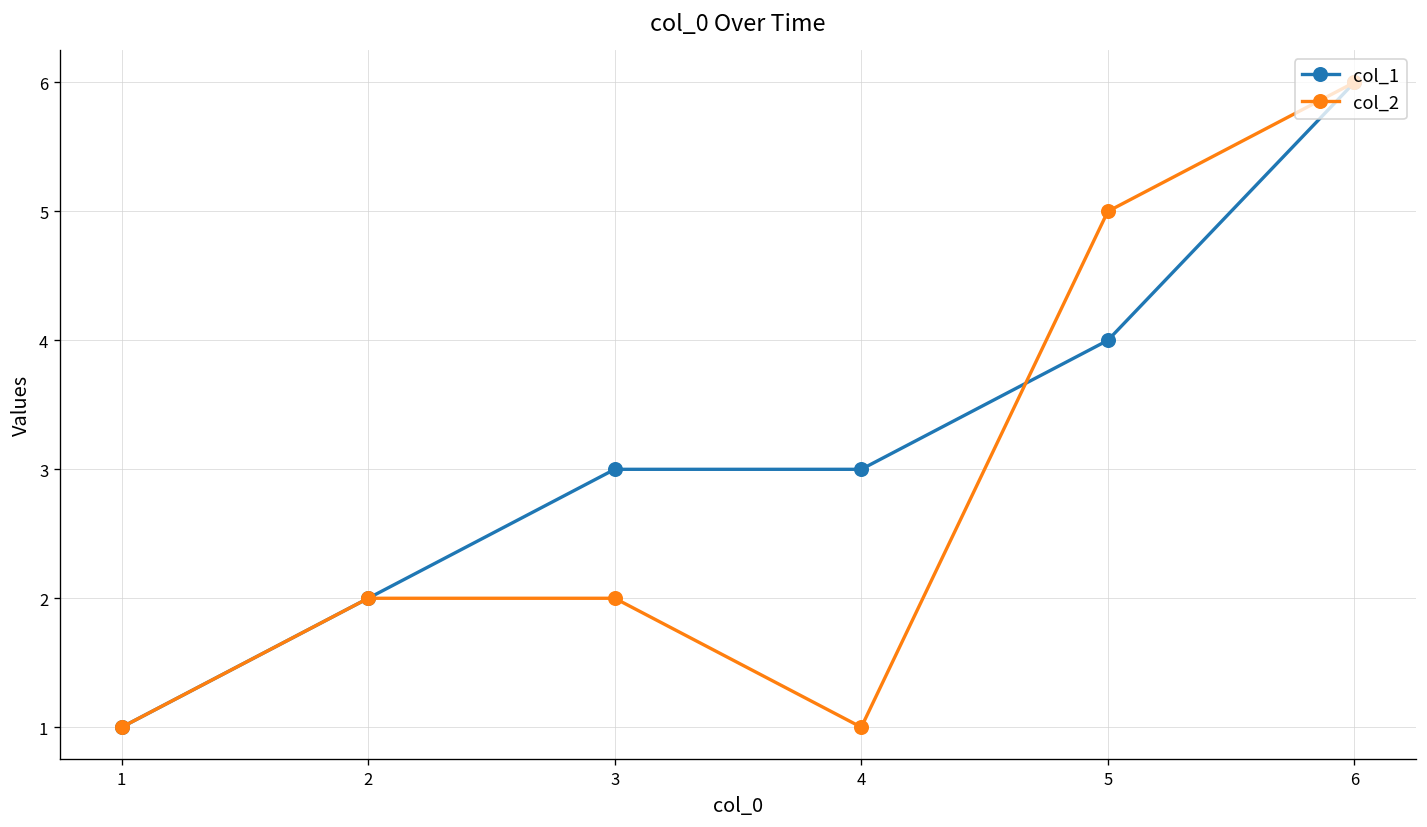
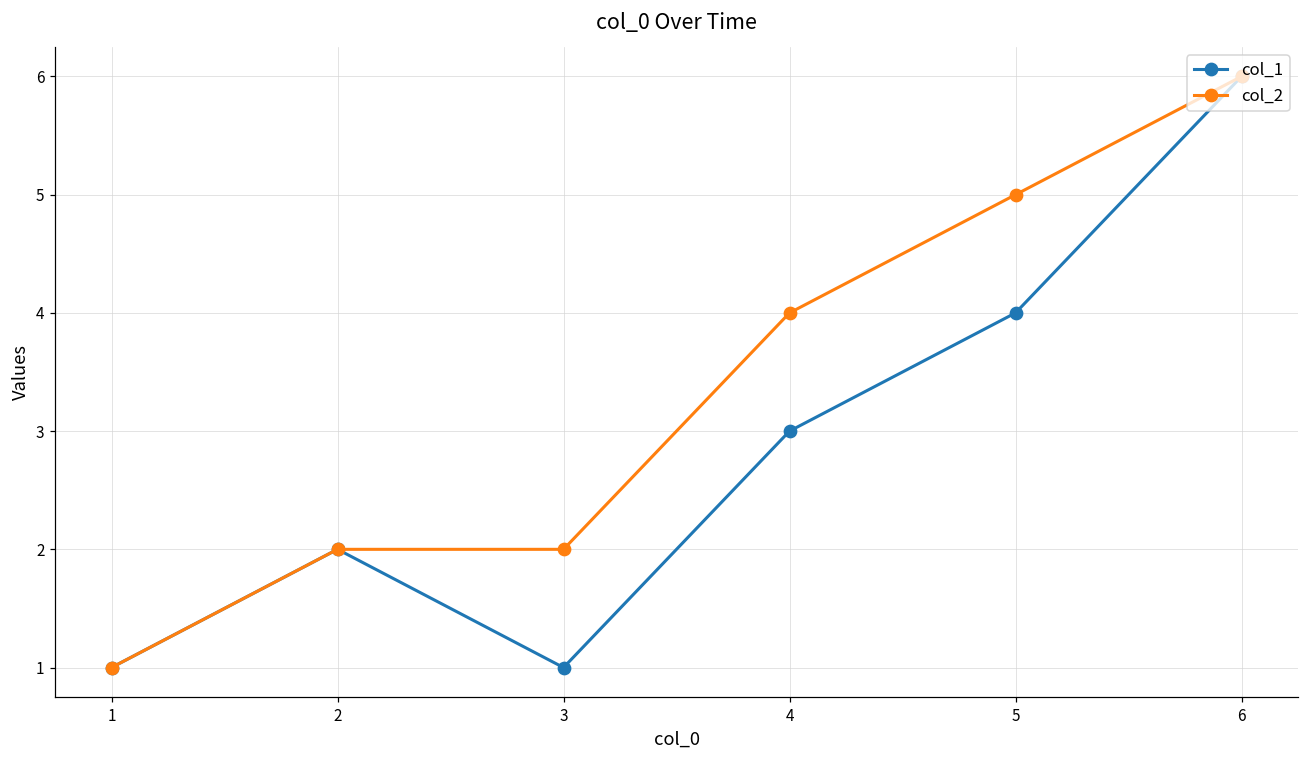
col_1, 3: 3 -> 1
col_2, 4: 1 -> 4
